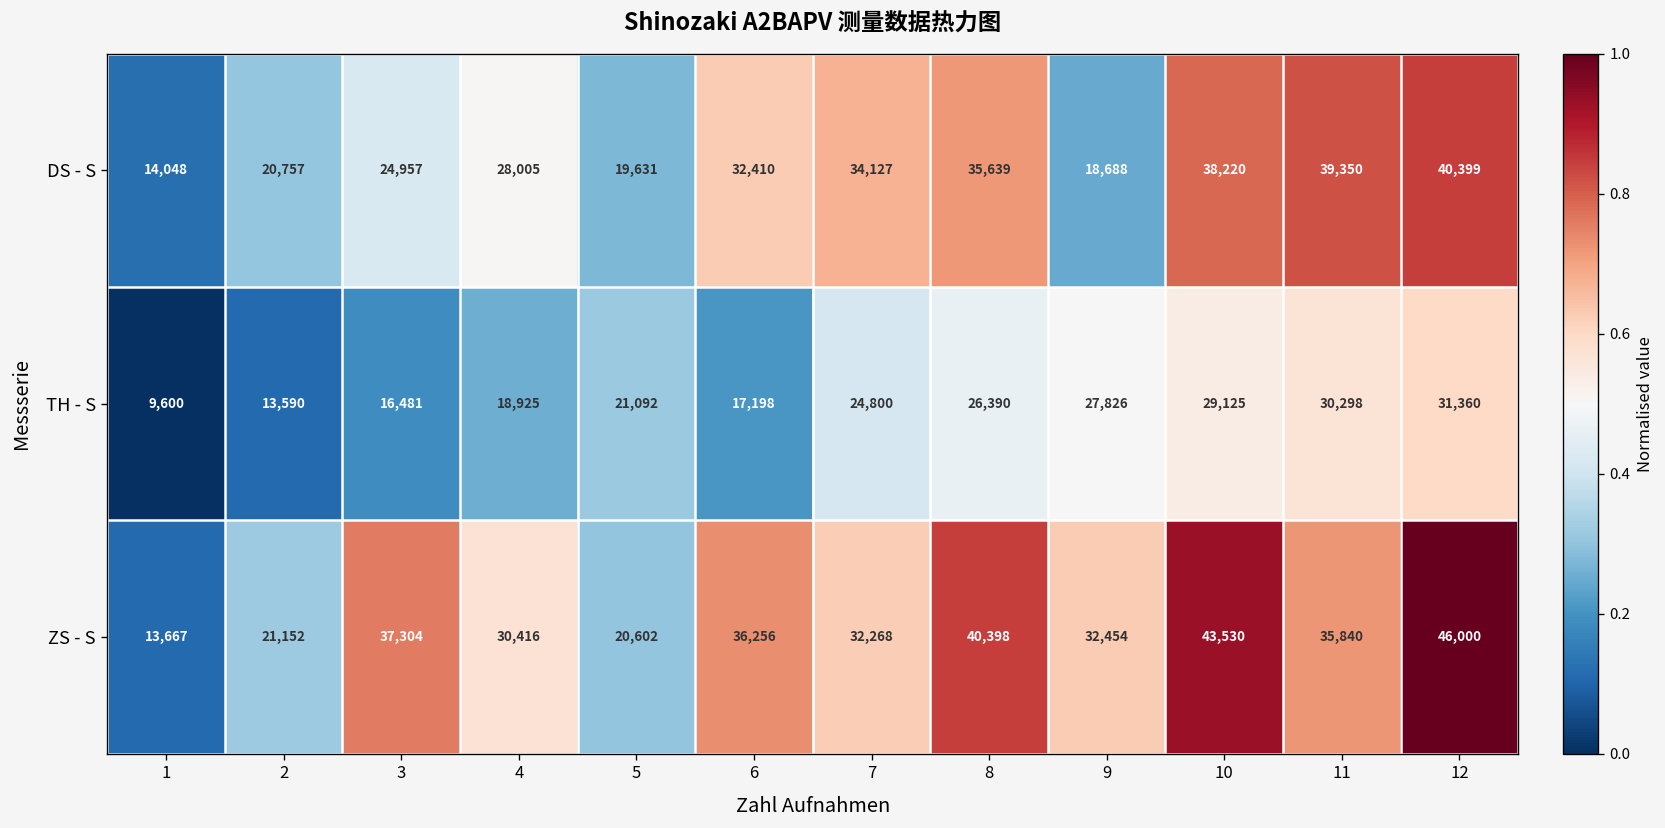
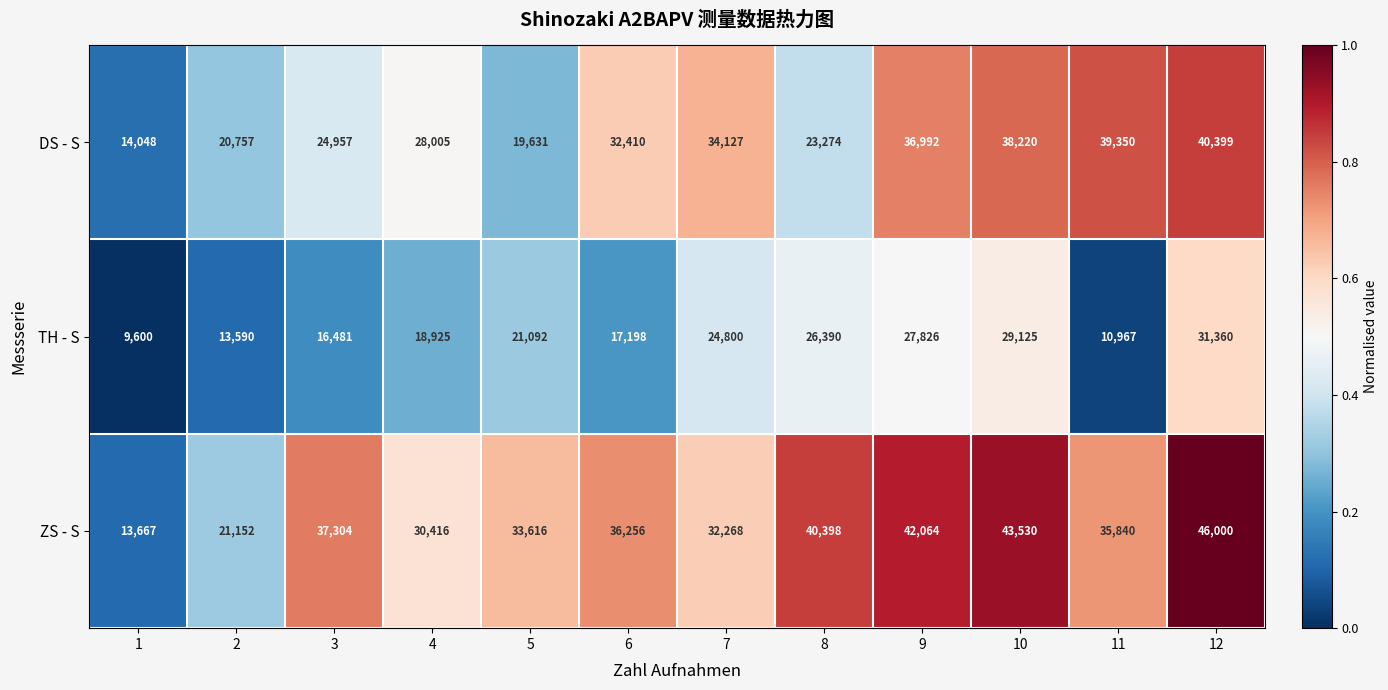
DS - S, 8: 35,639 -> 23,274
DS - S, 9: 18,688 -> 36,992
TH - S, 11: 30,298 -> 10,967
ZS - S, 5: 20,602 -> 33,616
ZS - S, 9: 32,454 -> 42,064
